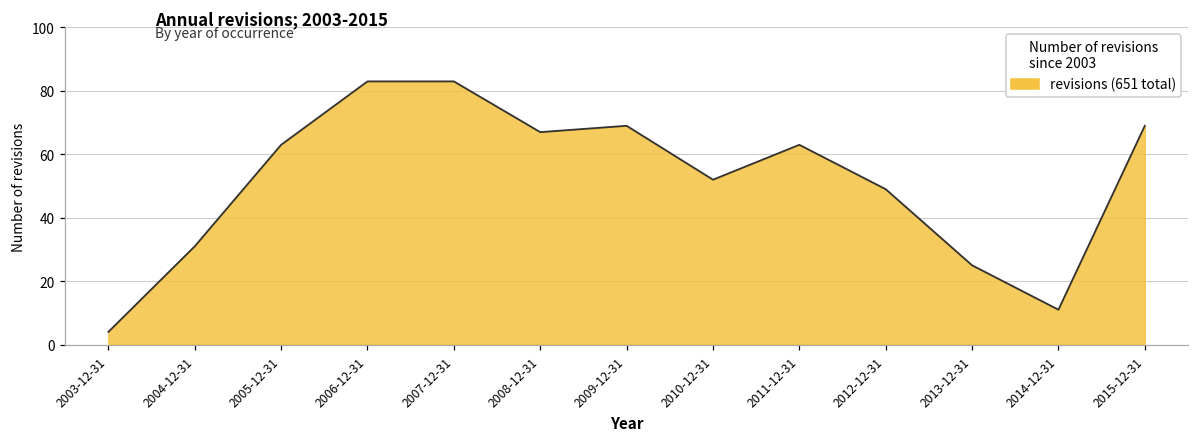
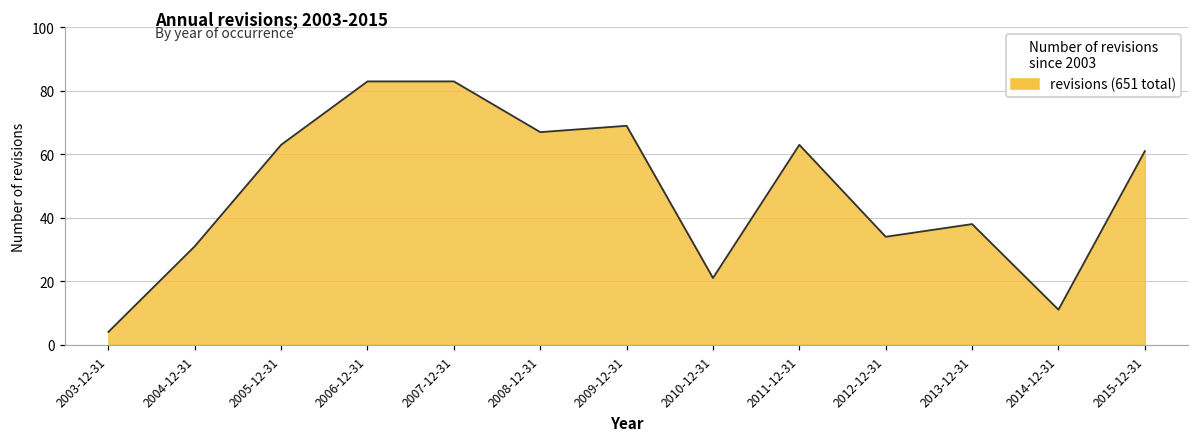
2010-12-31: 52 -> 21
2012-12-31: 49 -> 34
2013-12-31: 25 -> 38
2015-12-31: 69 -> 61
